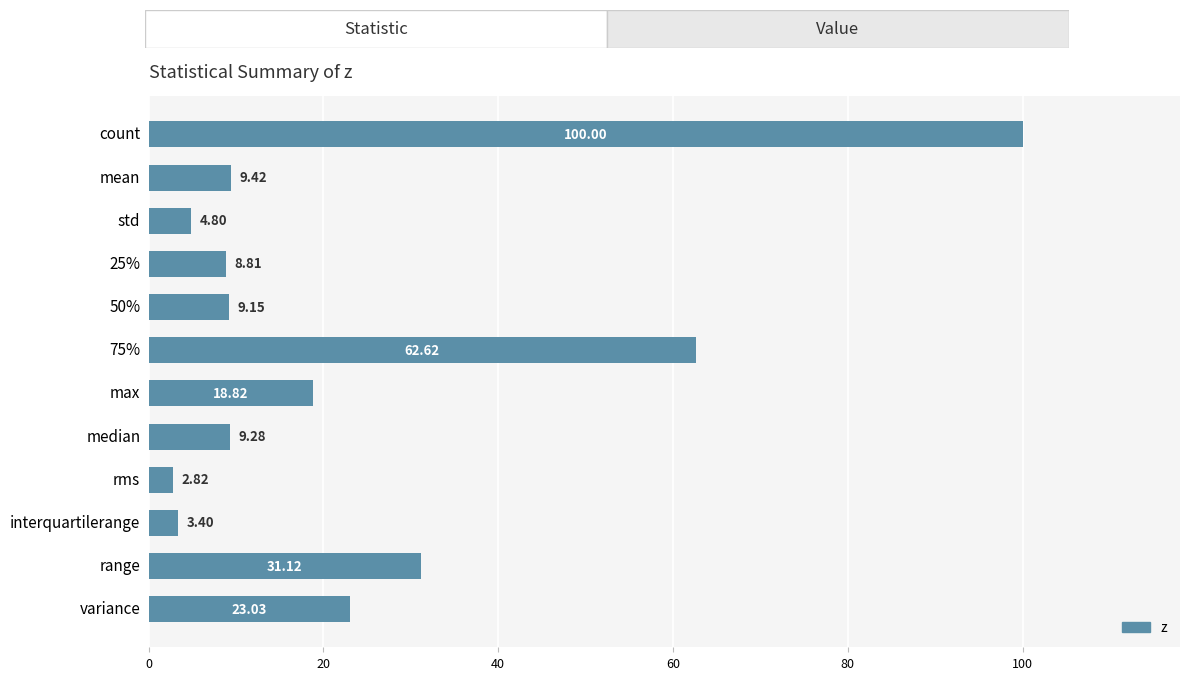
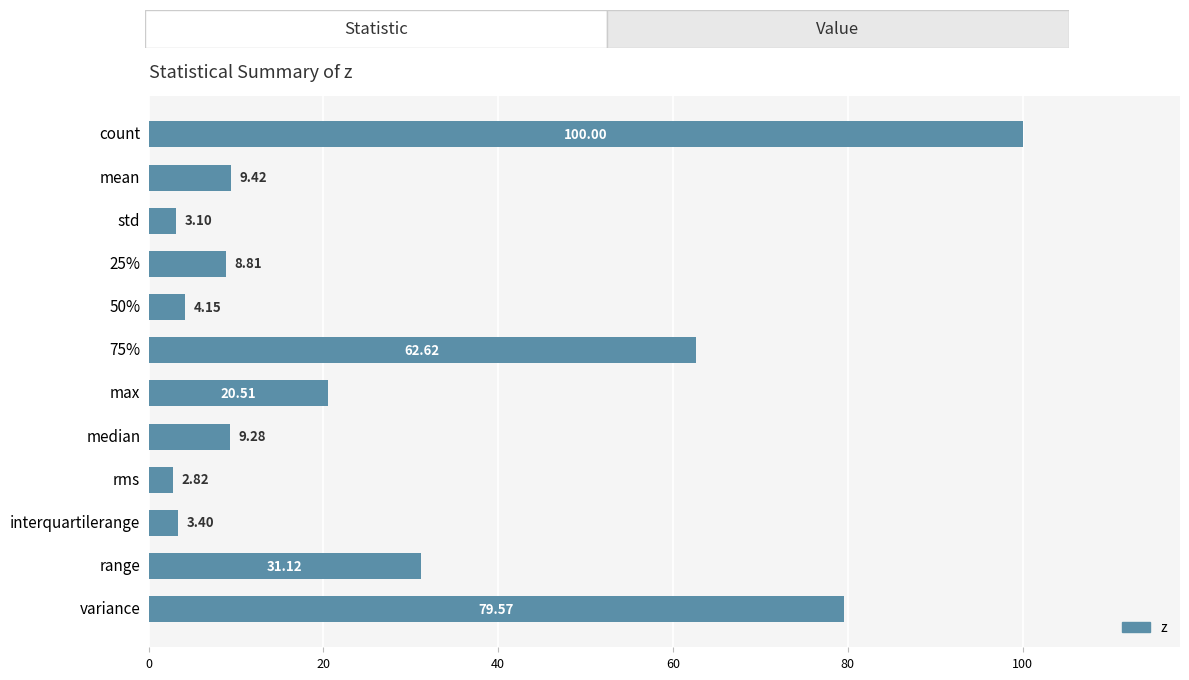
std: 4.80 -> 3.10
50%: 9.15 -> 4.15
max: 18.82 -> 20.51
variance: 23.03 -> 79.57
